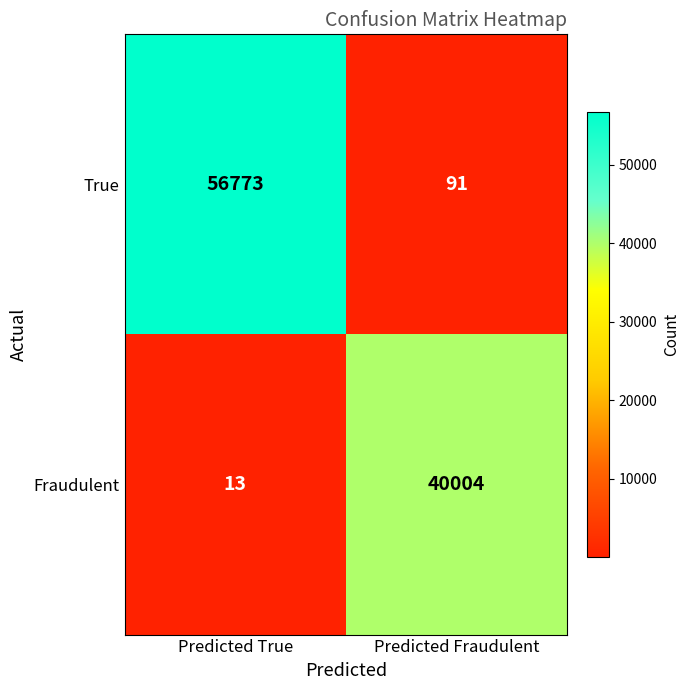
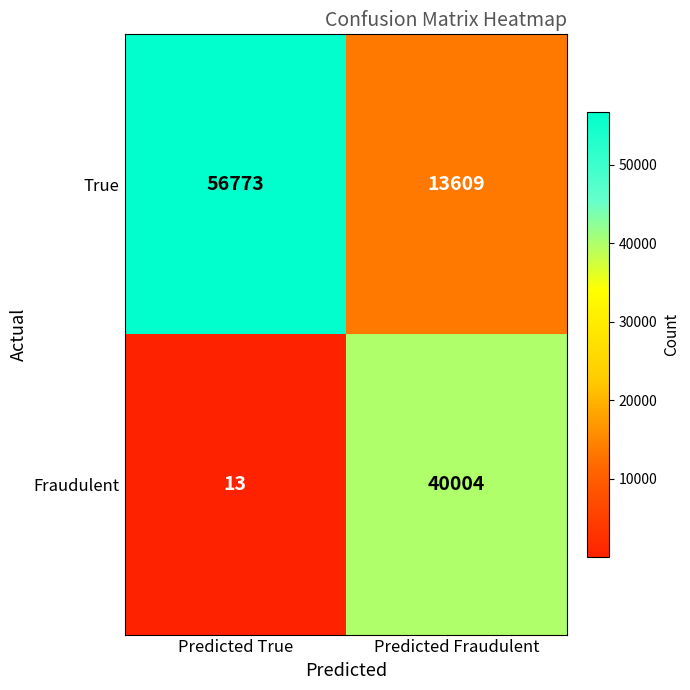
True, Predicted Fraudulent: 91 -> 13609
